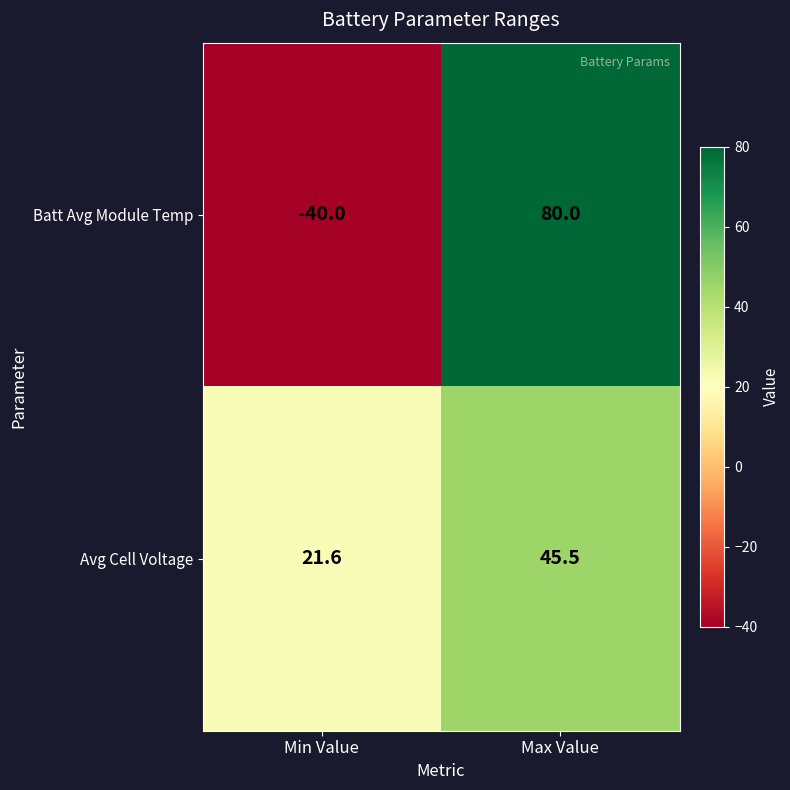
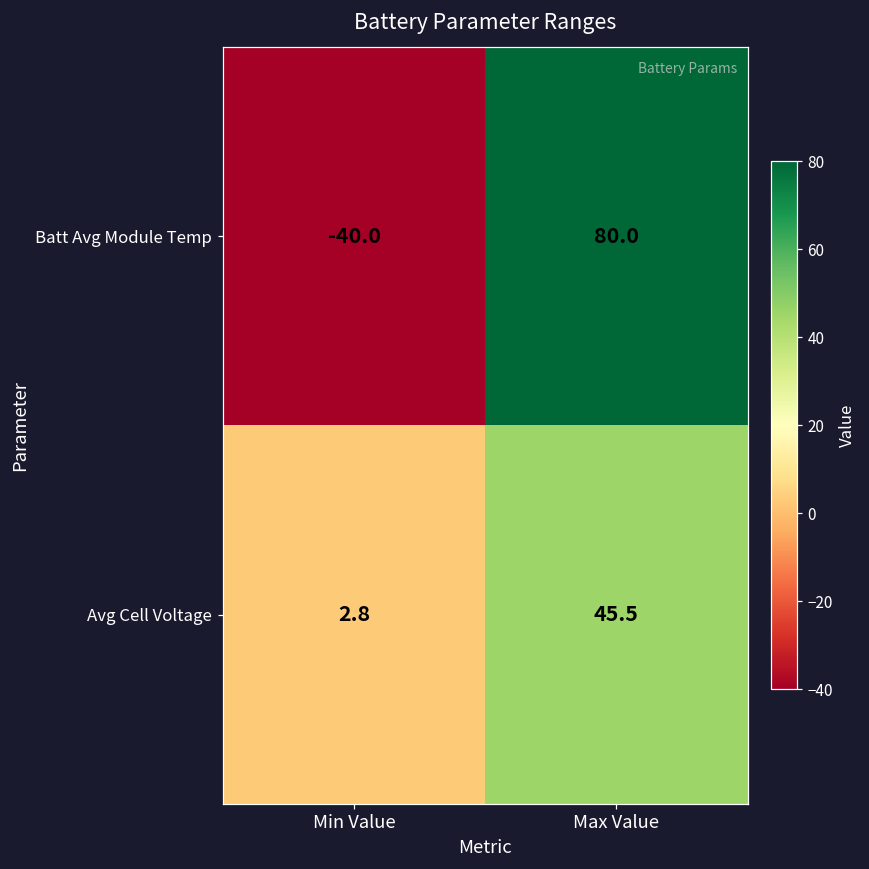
Avg Cell Voltage, Min Value: 21.6 -> 2.8
